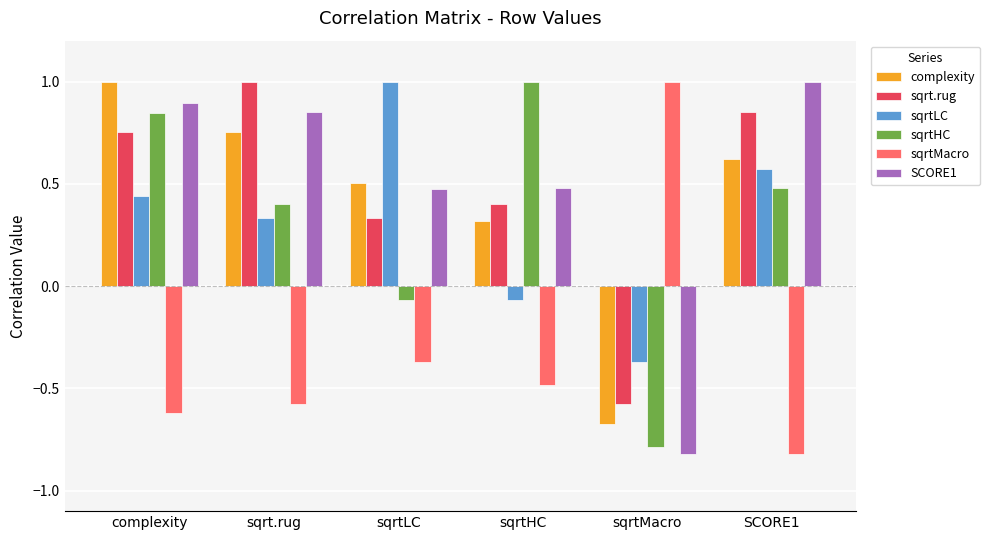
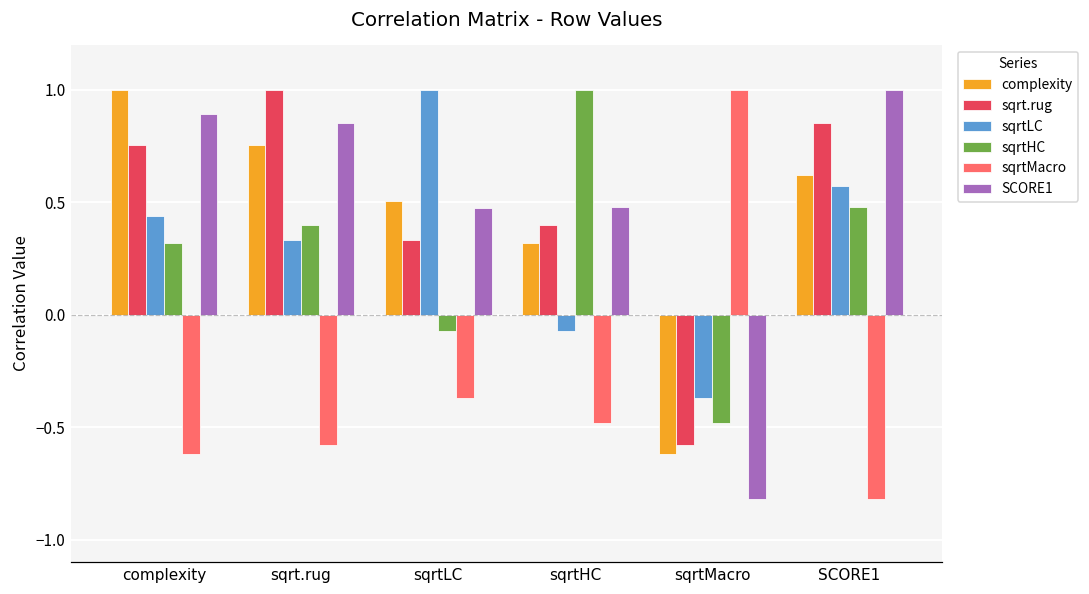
sqrtHC, complexity: 0.85 -> 0.32
complexity, sqrtMacro: -0.67 -> -0.62
sqrtHC, sqrtMacro: -0.79 -> -0.48
